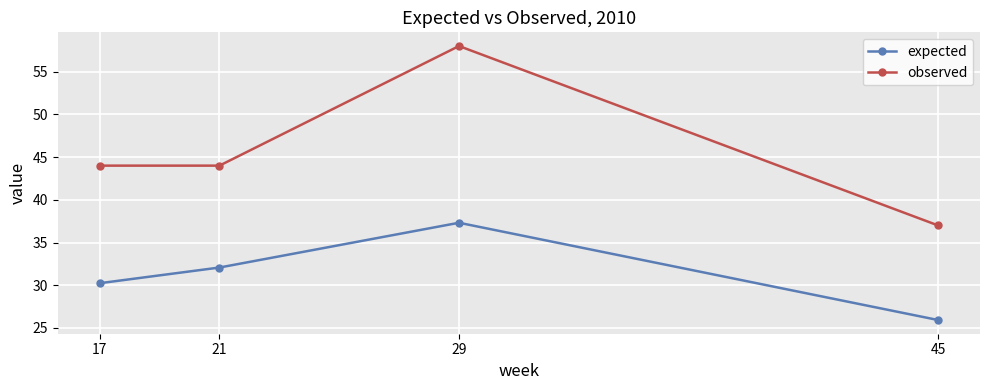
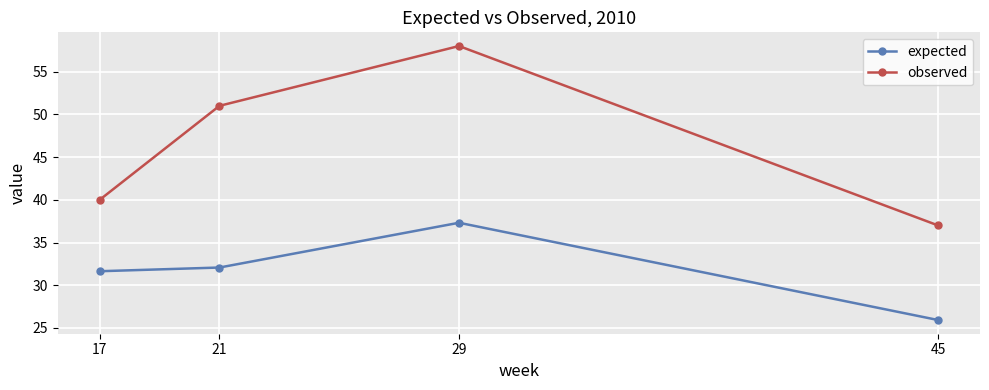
expected, 17: 30 -> 32
observed, 17: 44 -> 40
observed, 21: 44 -> 51
